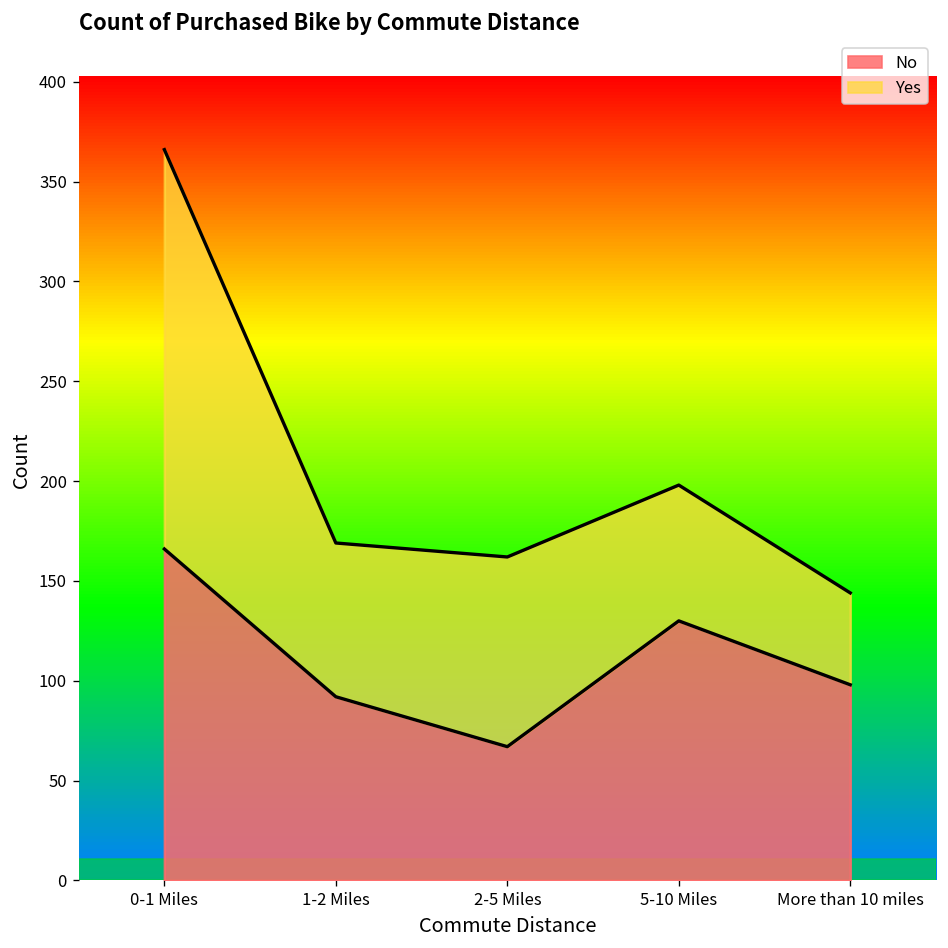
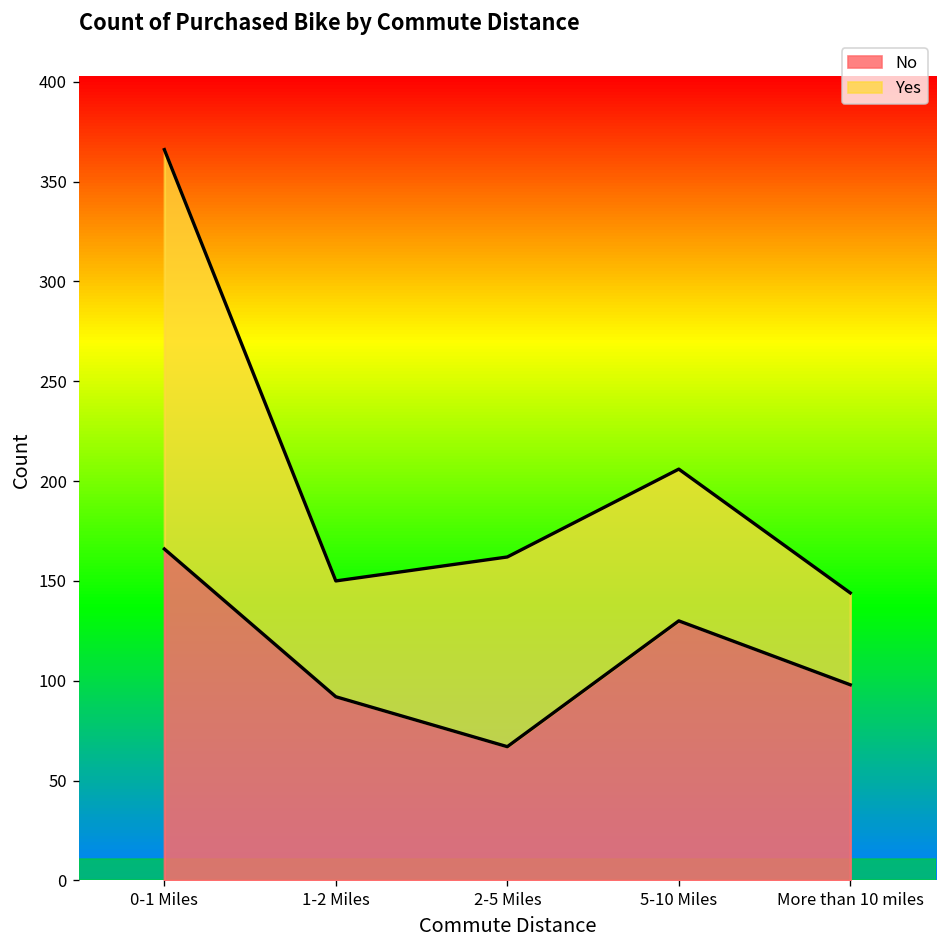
Yes, 1-2 Miles: 77 -> 58
Yes, 5-10 Miles: 68 -> 76
